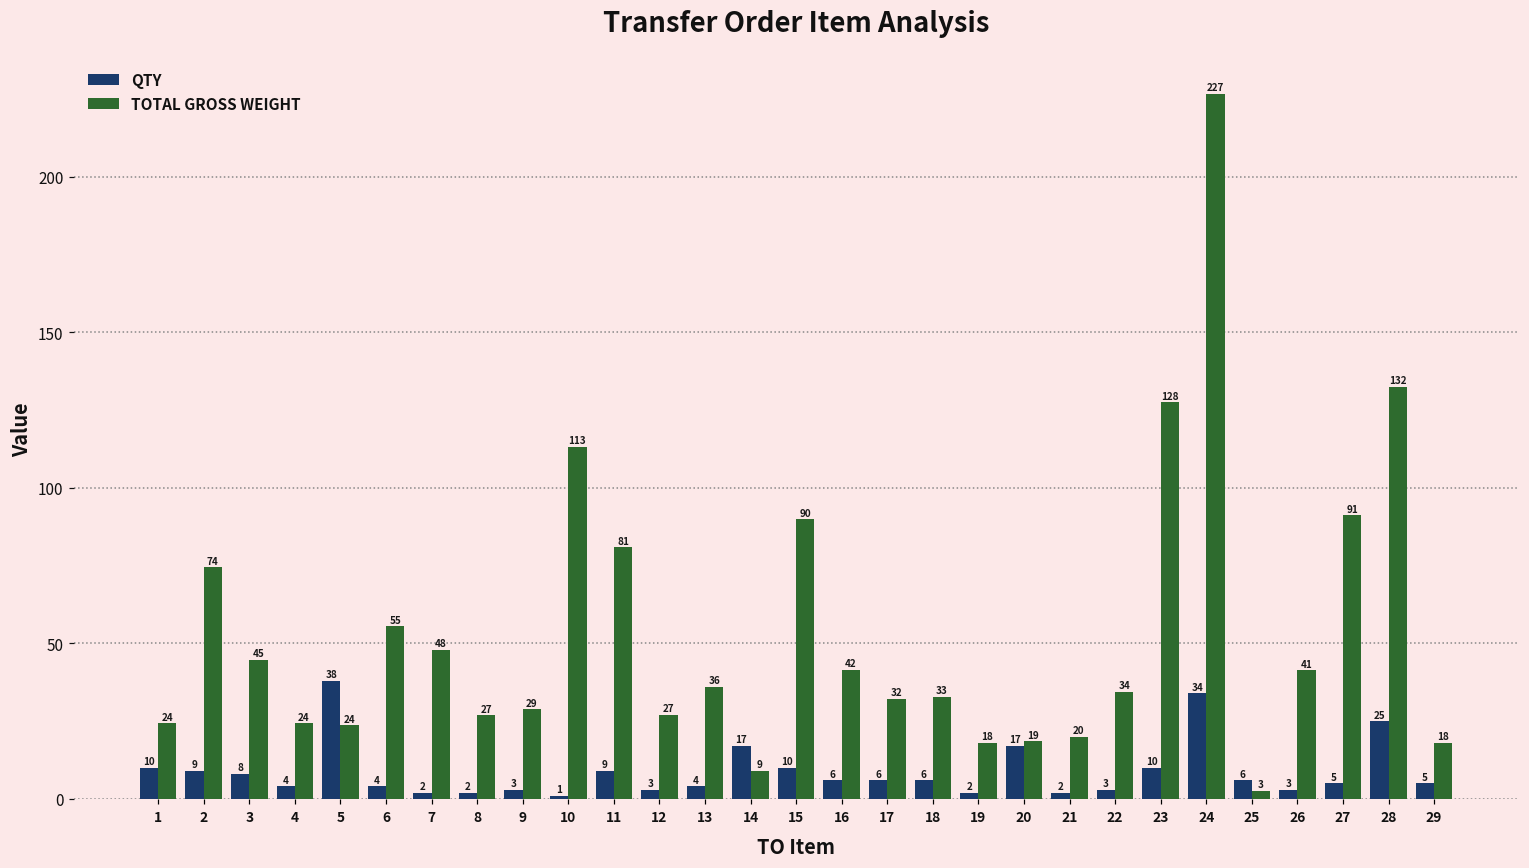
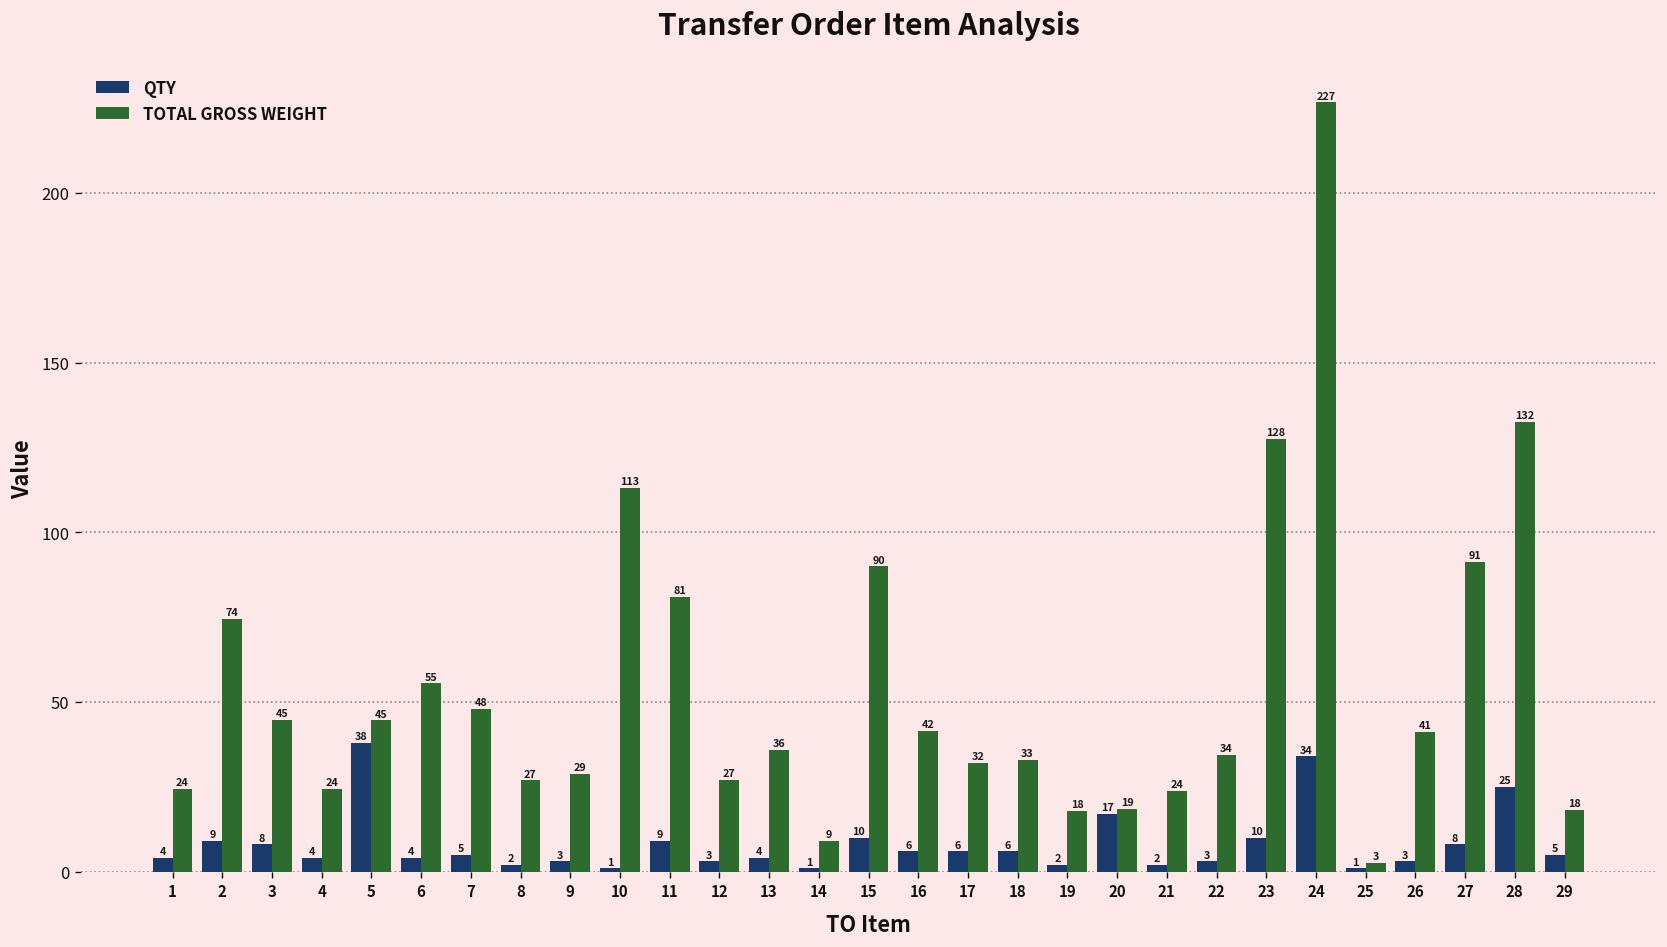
QTY, 1: 10 -> 4
TOTAL GROSS WEIGHT, 5: 24 -> 45
QTY, 7: 2 -> 5
QTY, 14: 17 -> 1
TOTAL GROSS WEIGHT, 21: 20 -> 24
QTY, 25: 6 -> 1
QTY, 27: 5 -> 8
